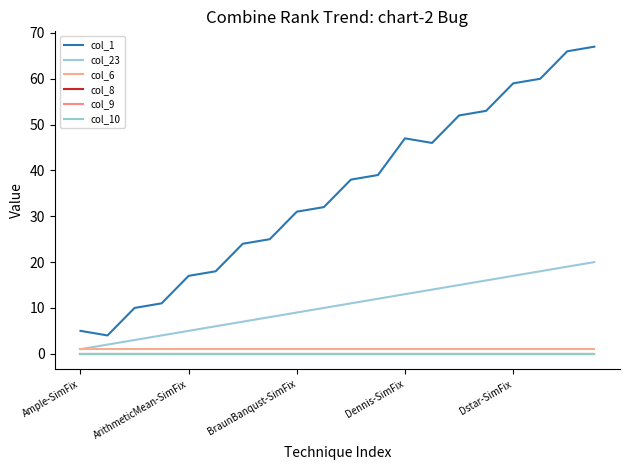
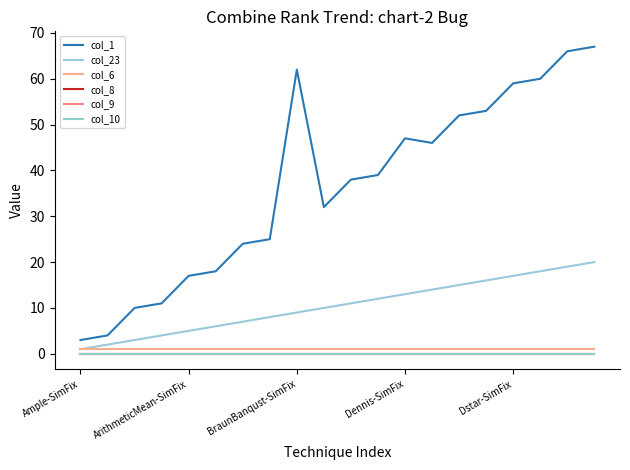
col_1, Ample-SimFix: 5 -> 3
col_1, BraunBanqust-SimFix: 31 -> 62
